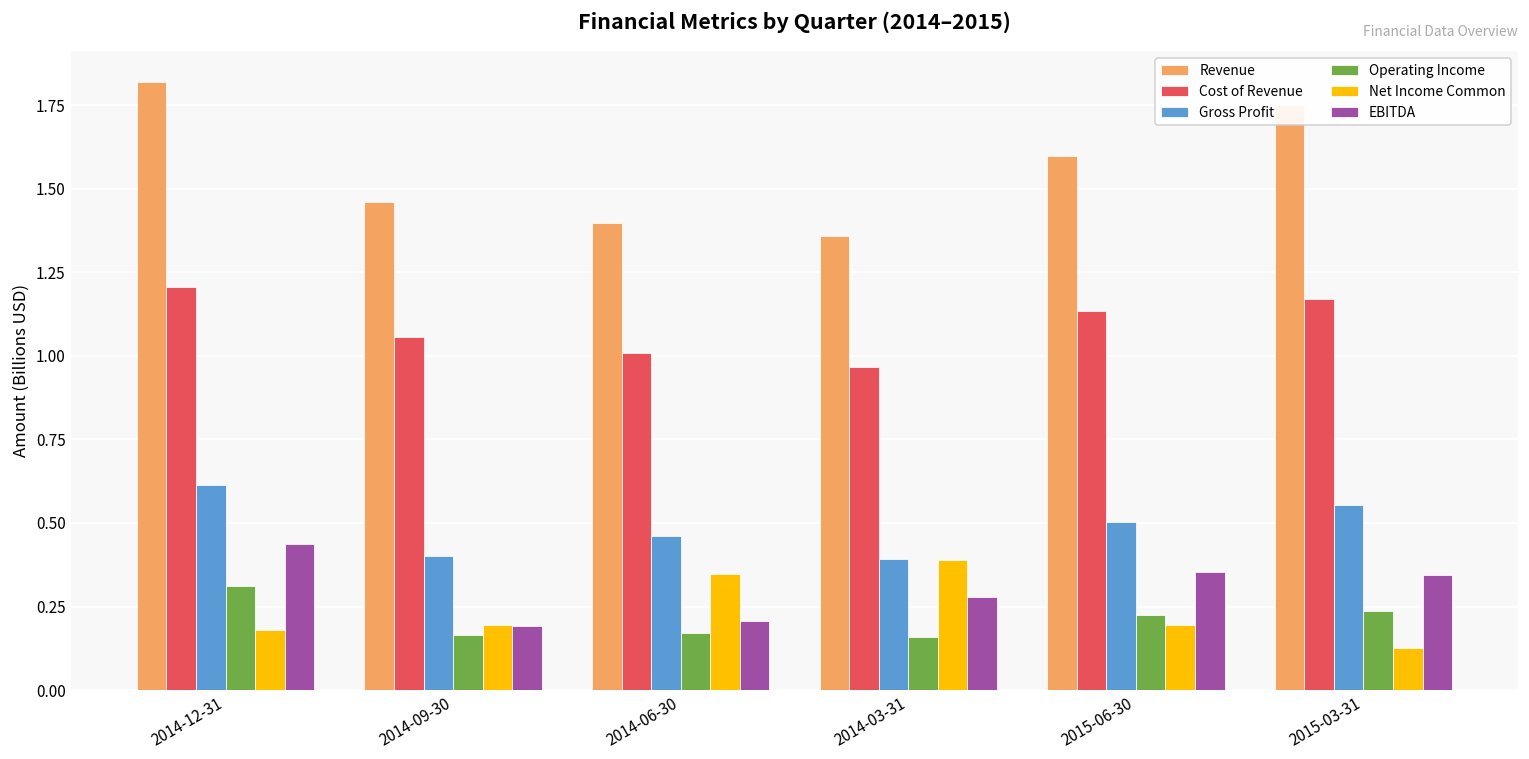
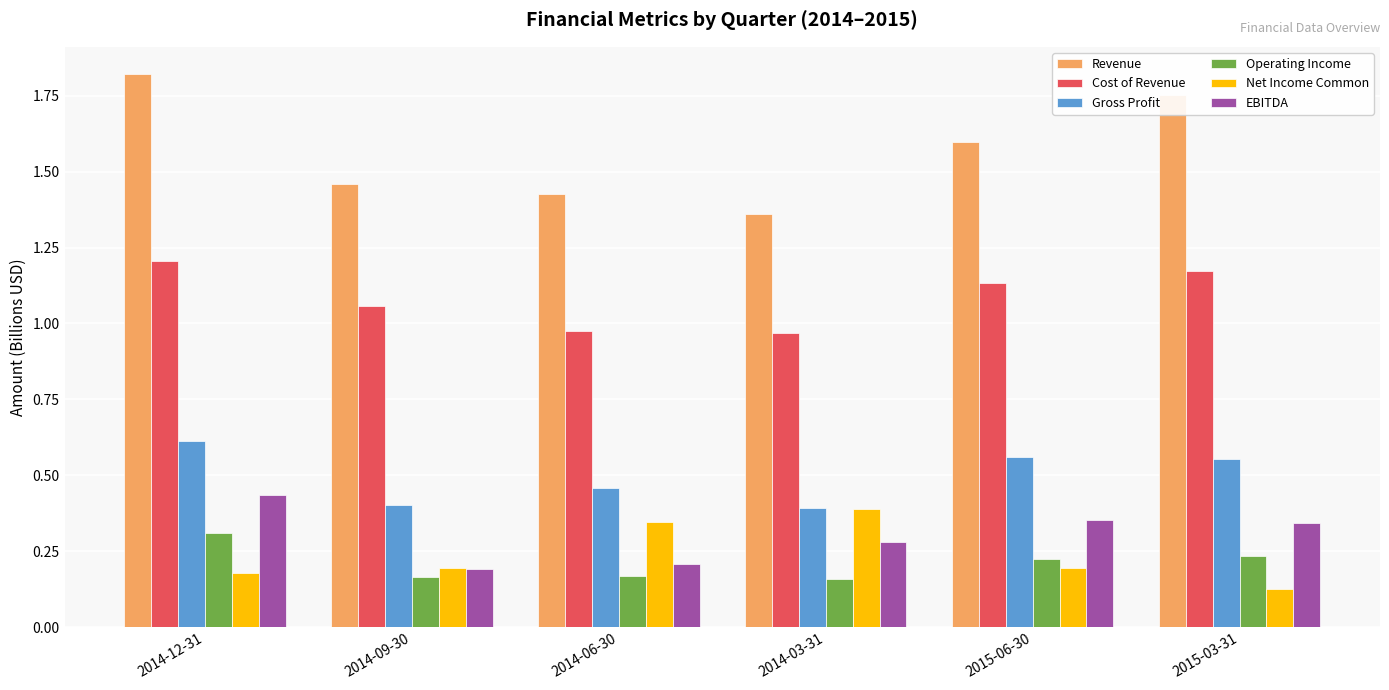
Revenue, 2014-06-30: 1.40 -> 1.43
Cost of Revenue, 2014-06-30: 1.01 -> 0.98
Gross Profit, 2015-06-30: 0.50 -> 0.56
